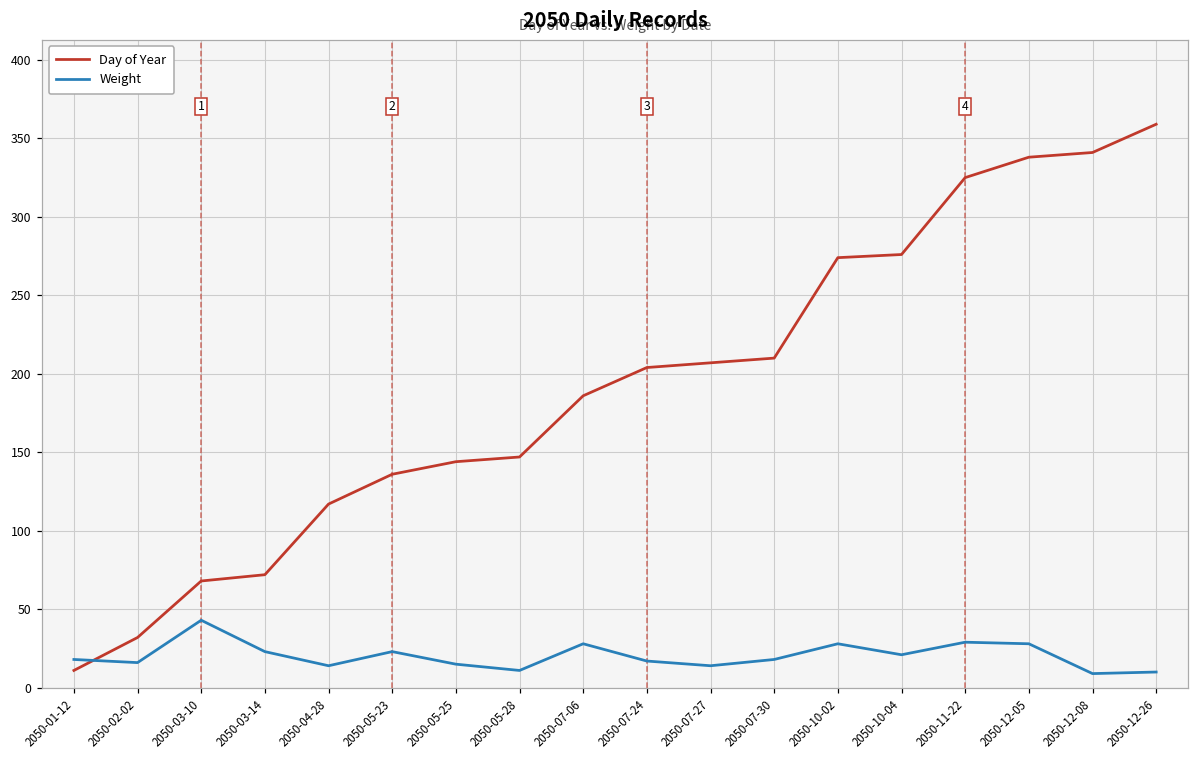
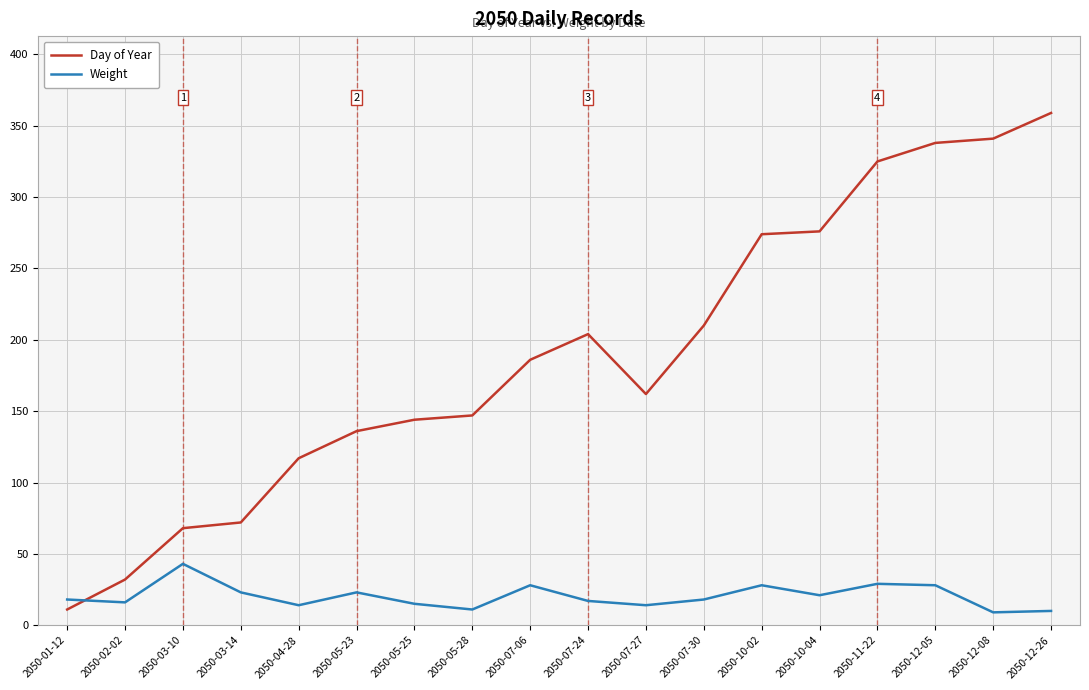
Day of Year, 2050-07-27: 207 -> 162
